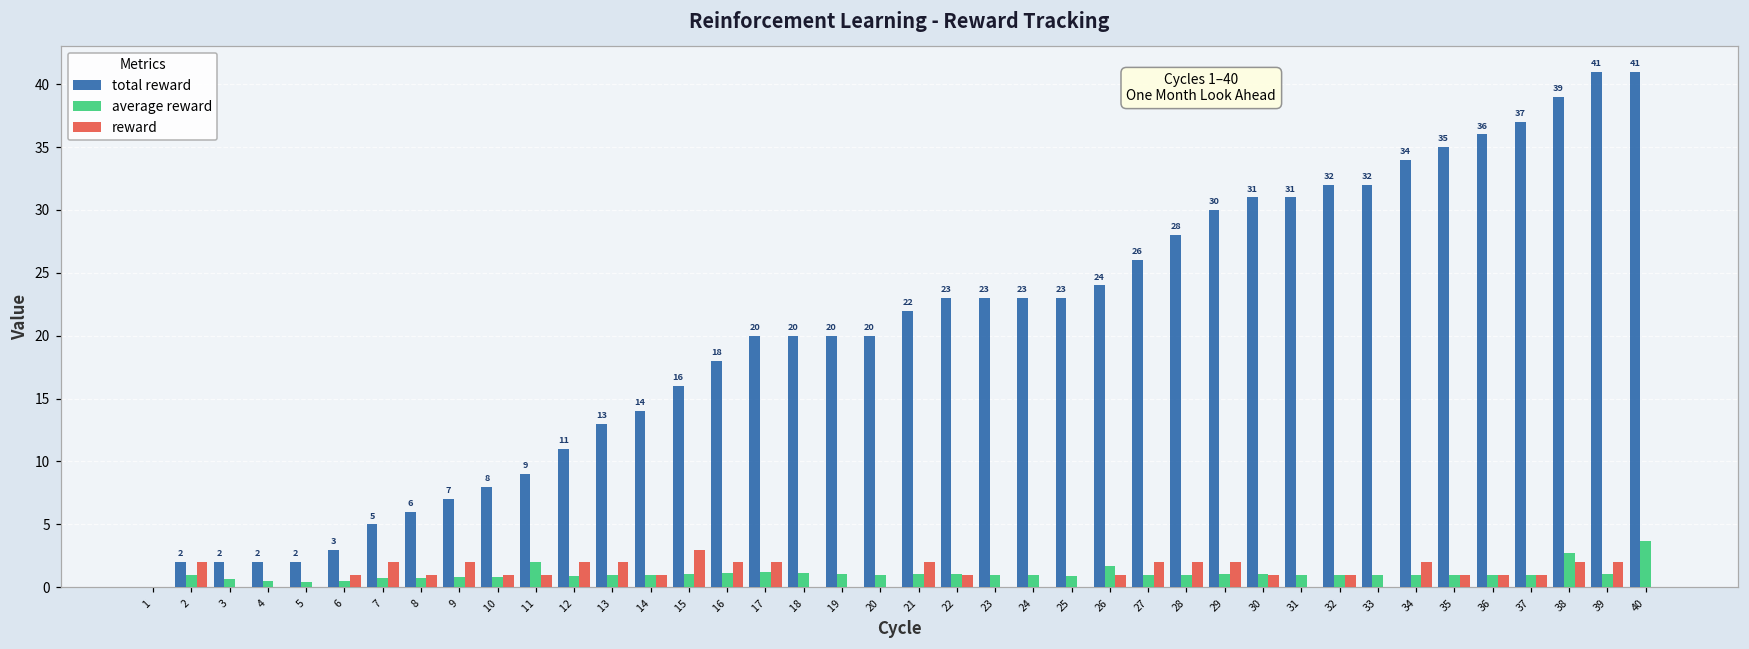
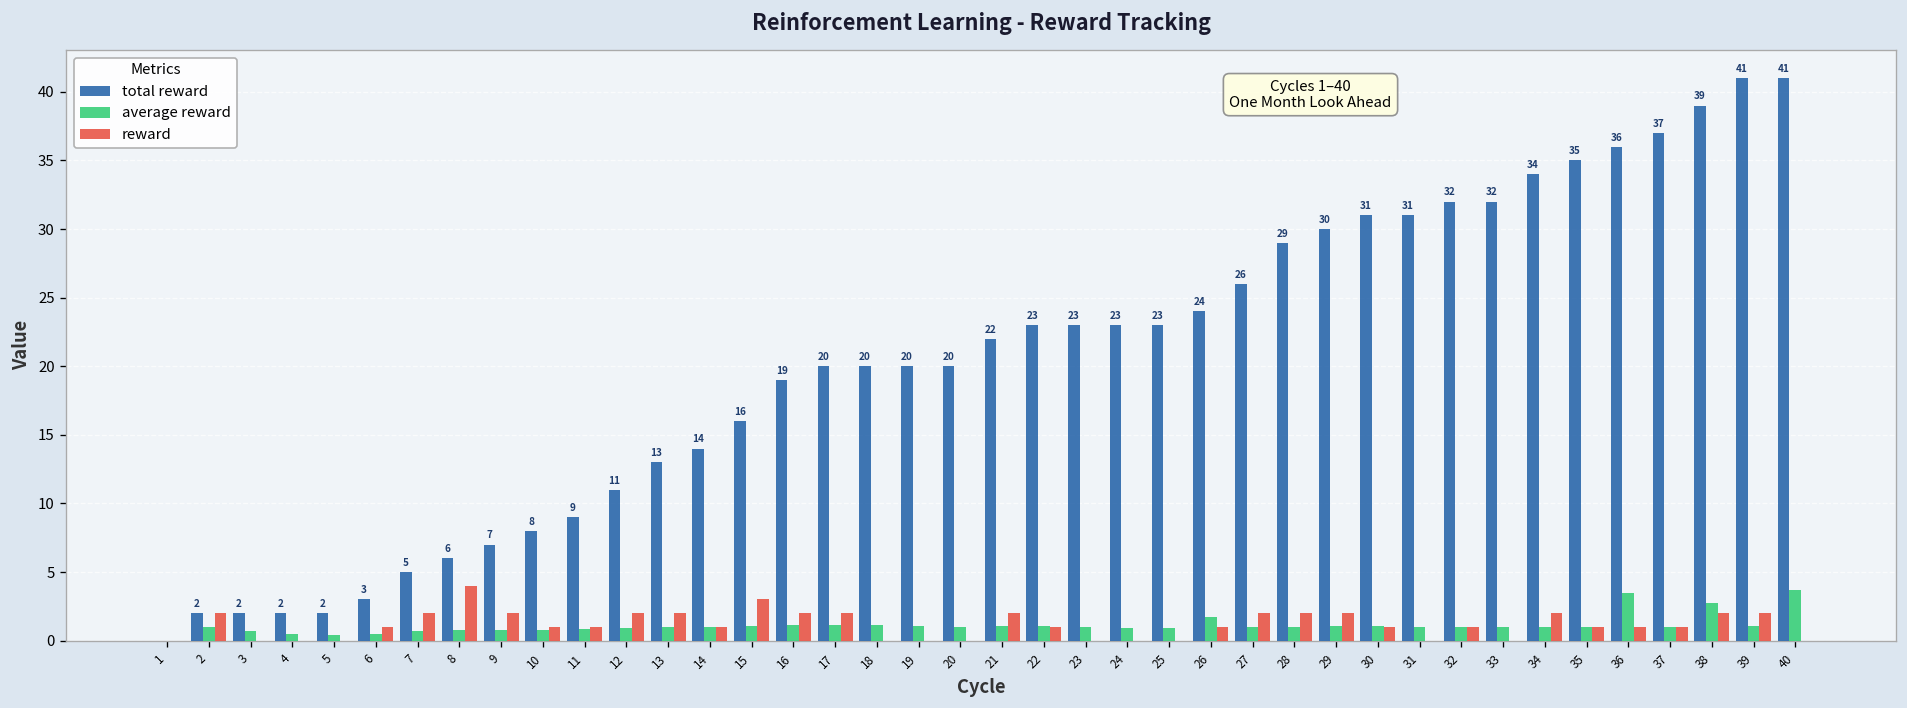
reward, 8: 1 -> 4
average reward, 11: 2.0 -> 0.8
total reward, 16: 18 -> 19
total reward, 28: 28 -> 29
average reward, 36: 1.0 -> 3.5
